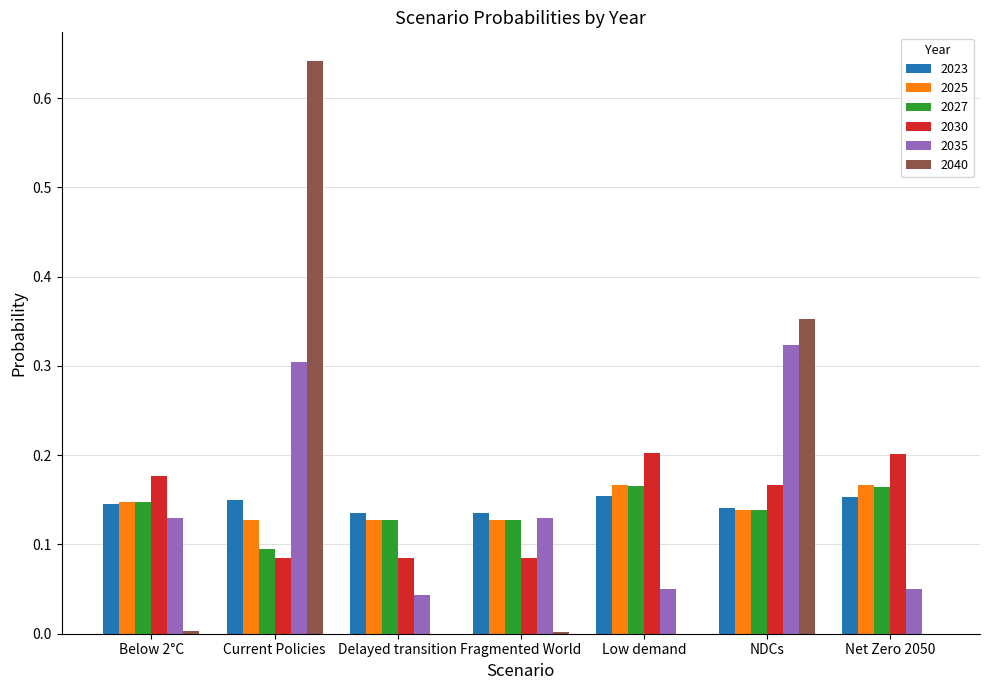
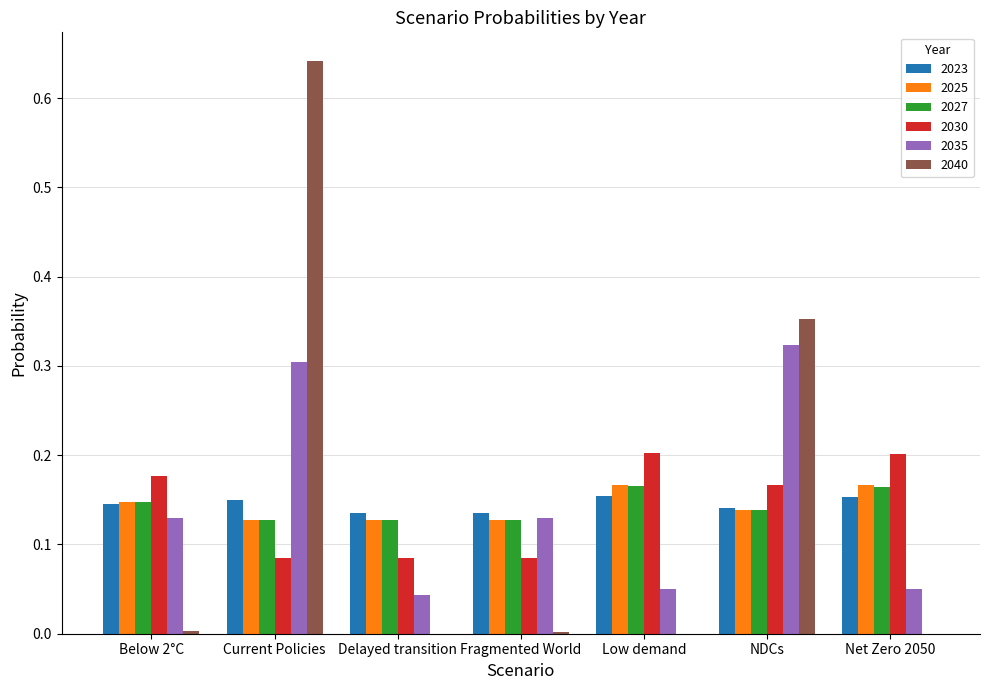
2027, Current Policies: 0.10 -> 0.13
